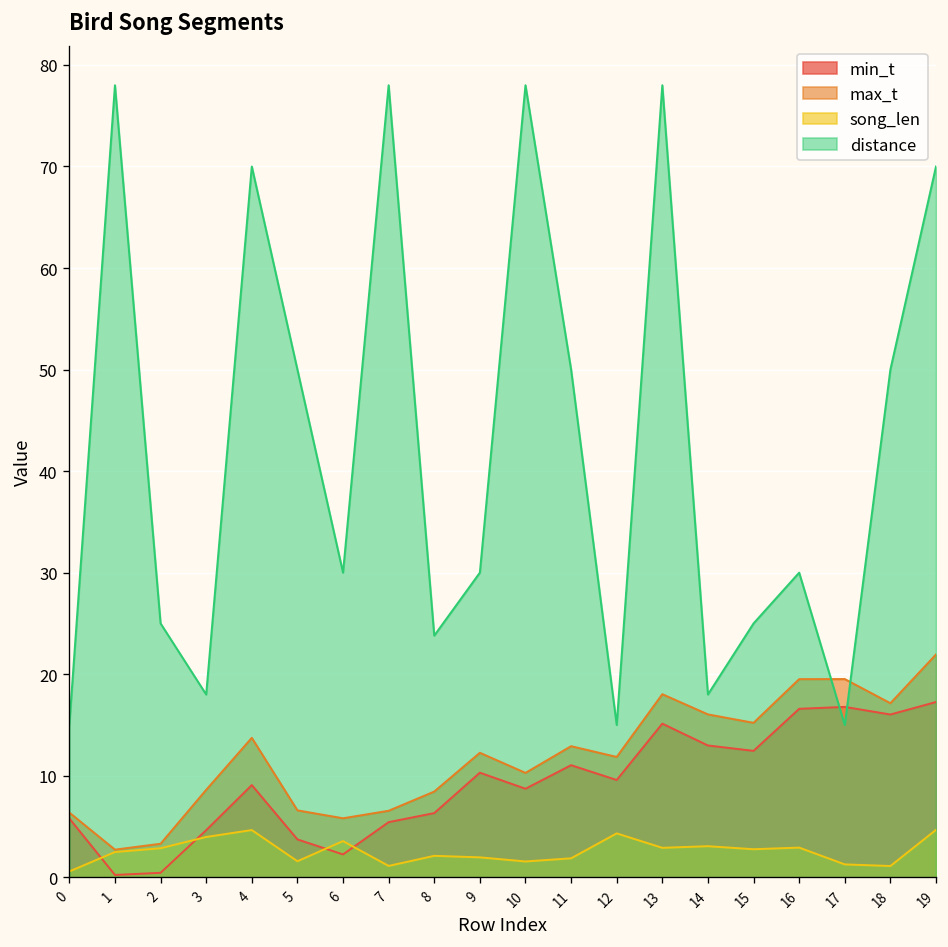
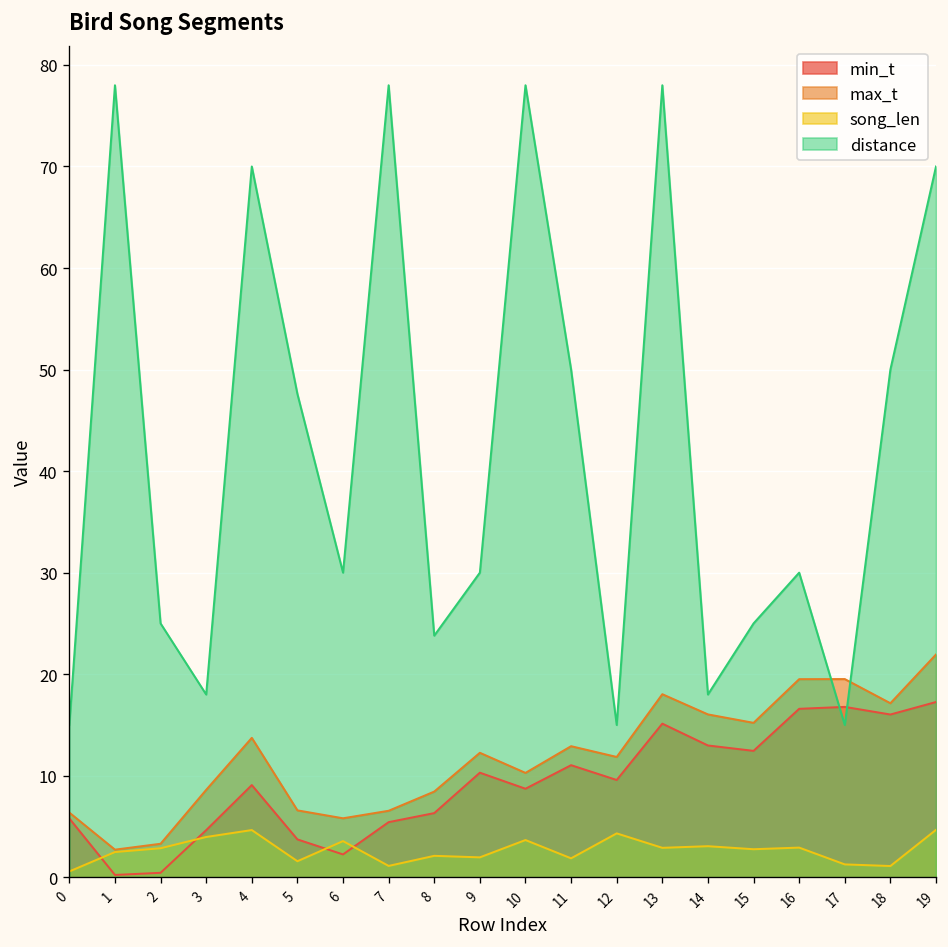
distance, 5: 50 -> 48
song_len, 10: 2 -> 4
